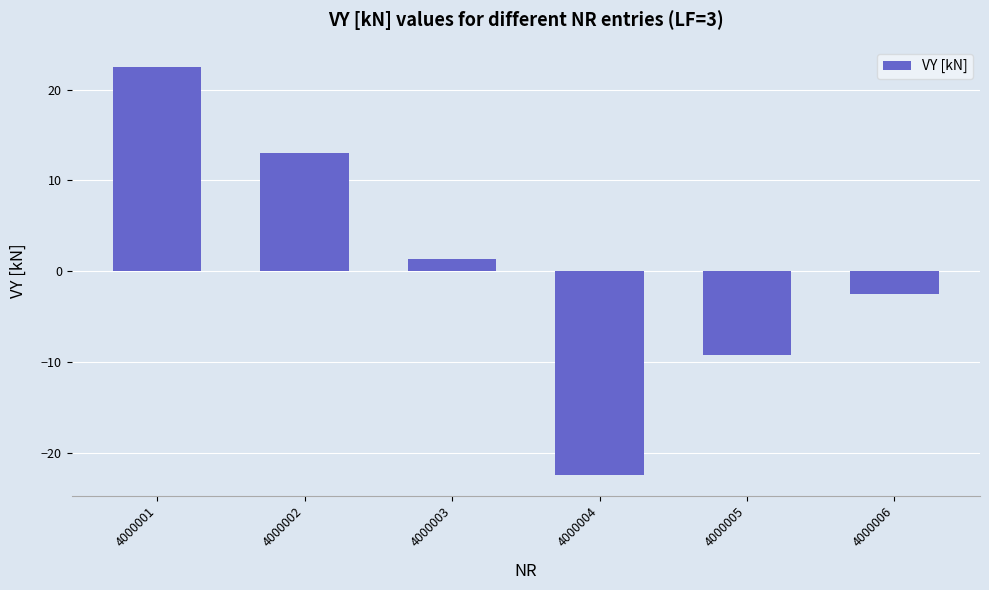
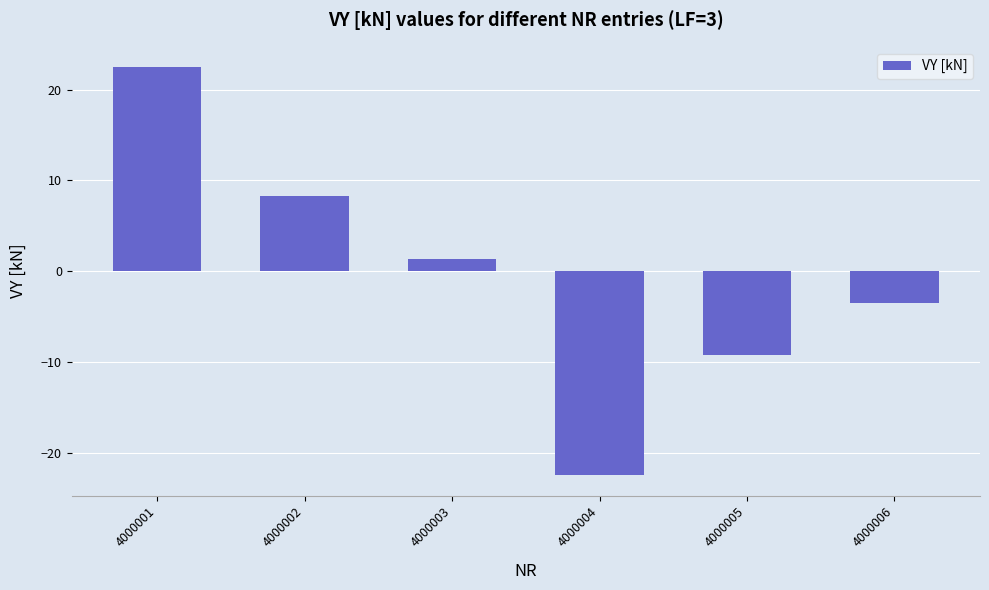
4000002: 13 -> 8
4000006: -2 -> -3
